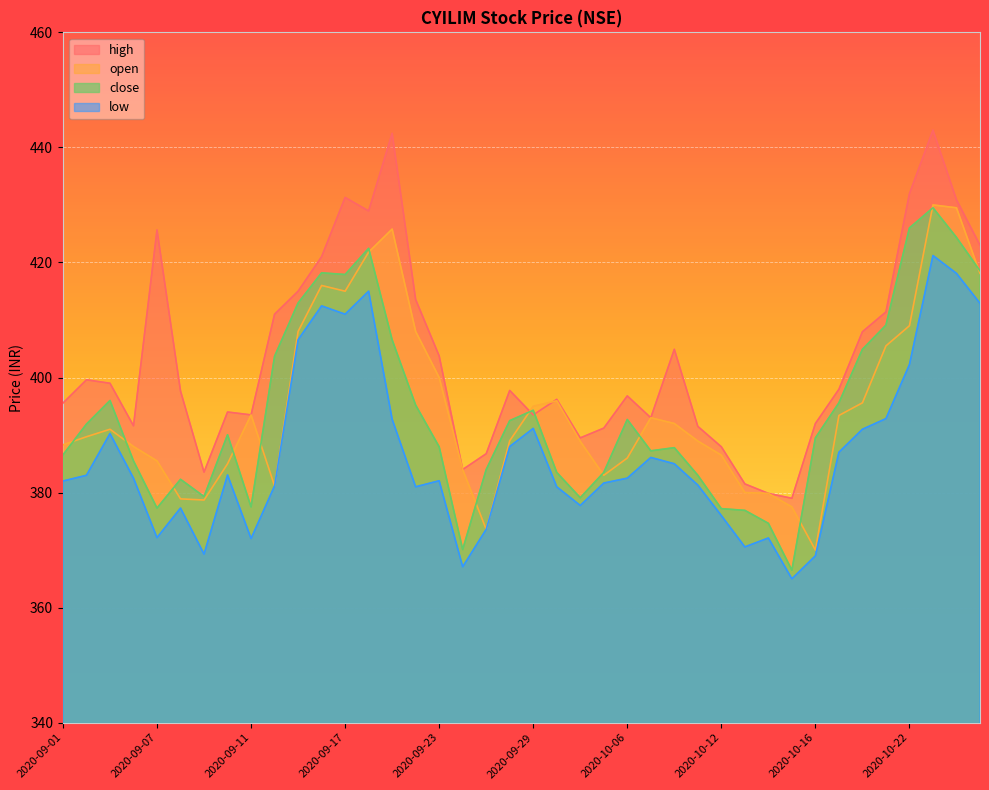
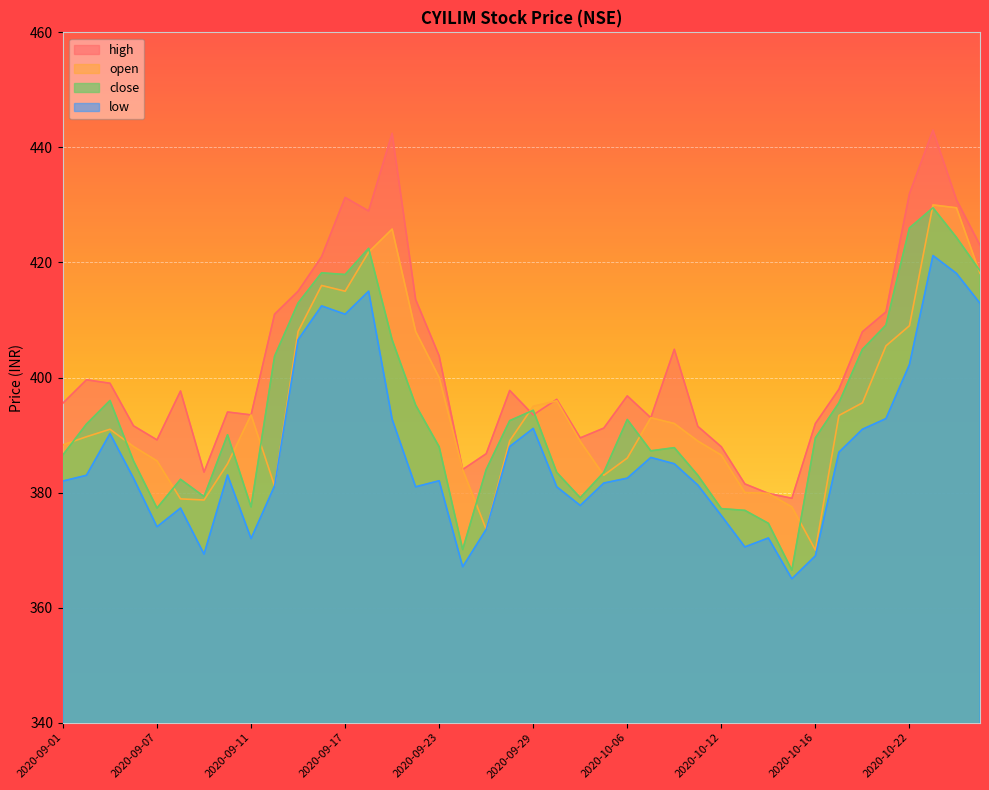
high, 2020-09-07: 426 -> 389
low, 2020-09-07: 372 -> 374
